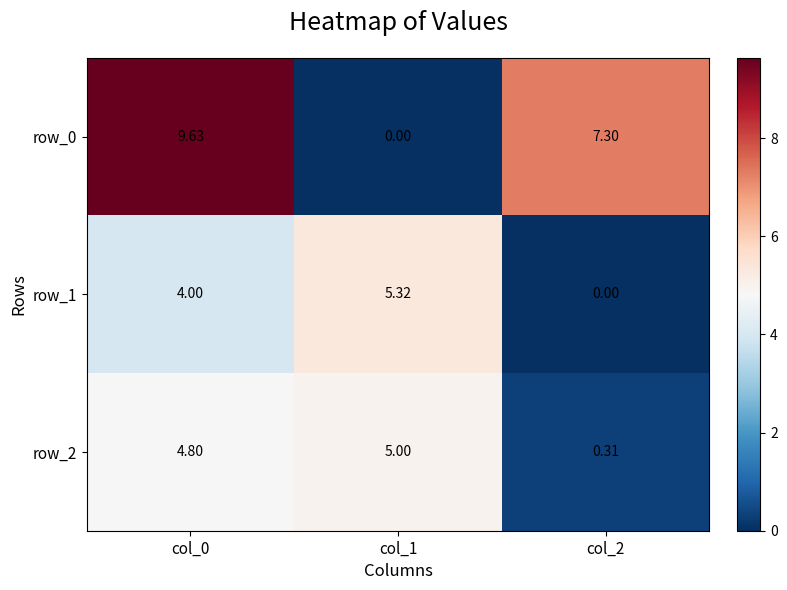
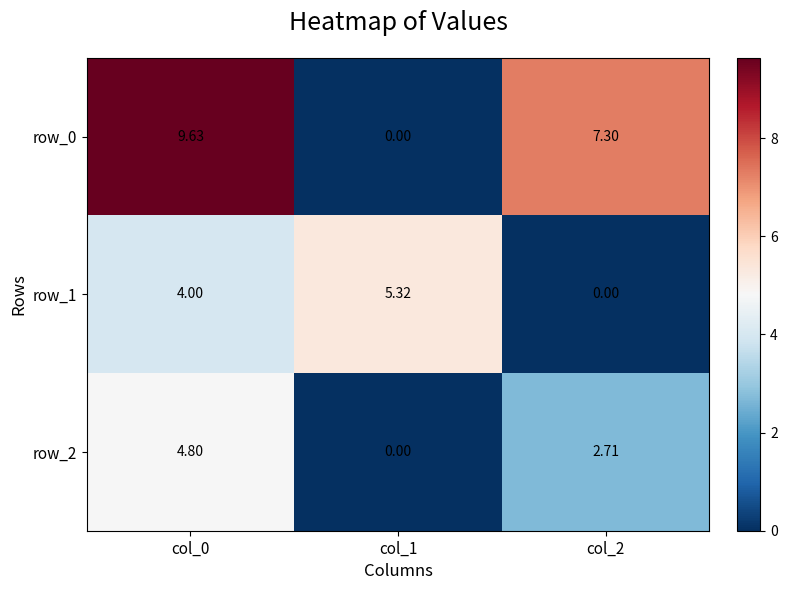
row_2, col_1: 5.00 -> 0.00
row_2, col_2: 0.31 -> 2.71
